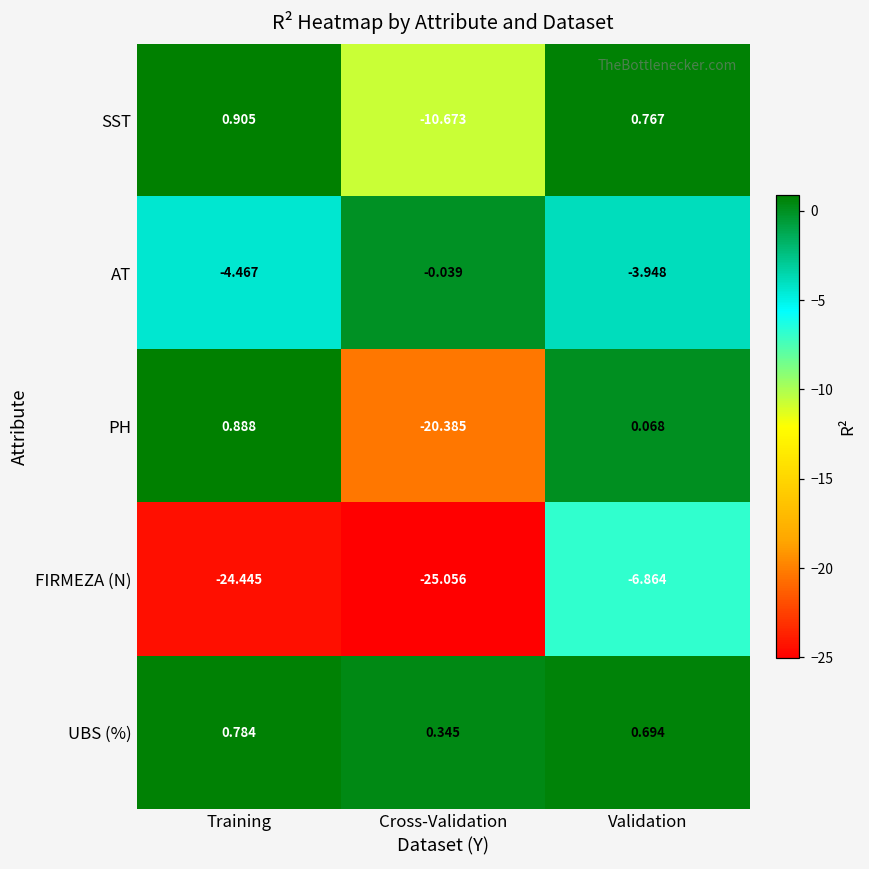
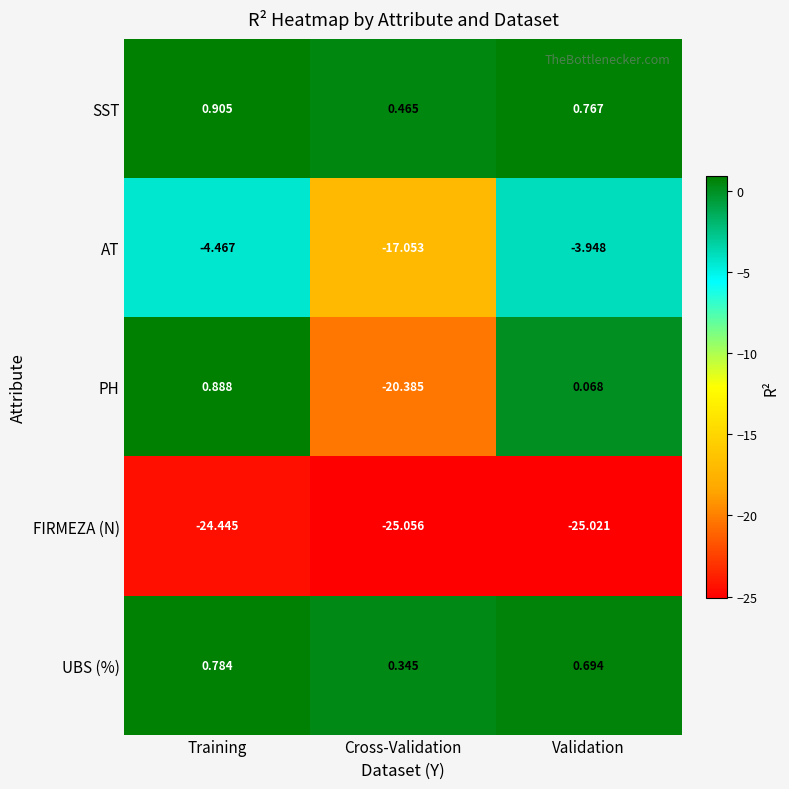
SST, Cross-Validation: -10.673 -> 0.465
AT, Cross-Validation: -0.039 -> -17.053
FIRMEZA (N), Validation: -6.864 -> -25.021
